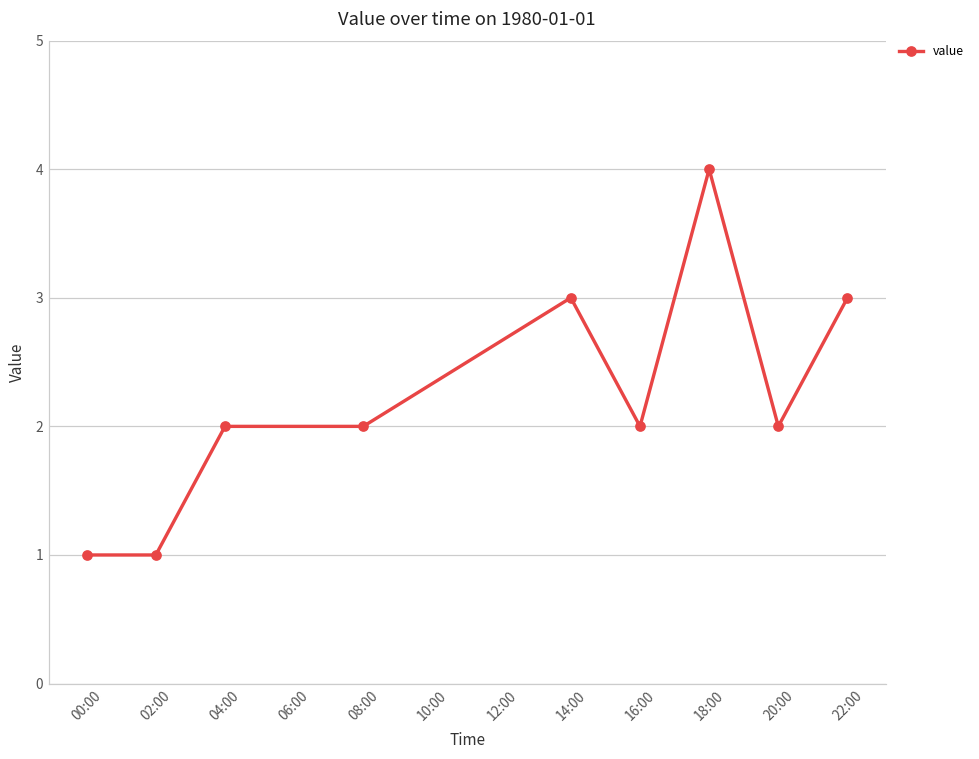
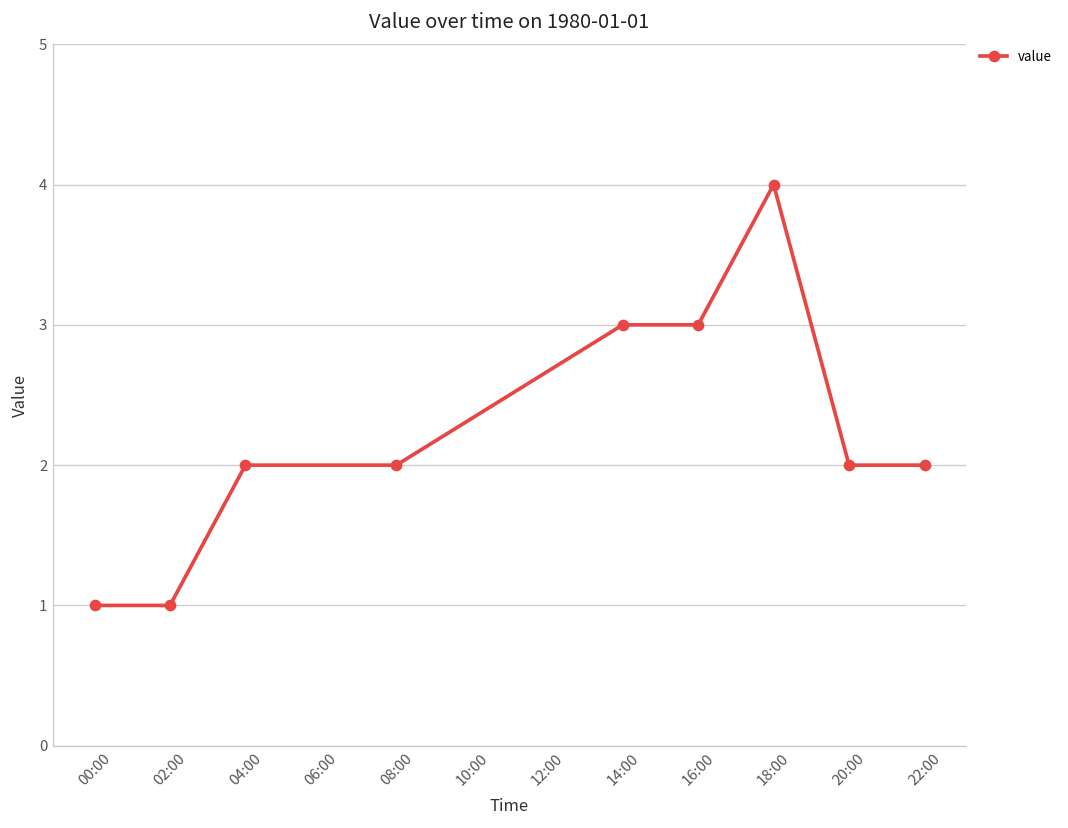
16:00: 2 -> 3
22:00: 3 -> 2
